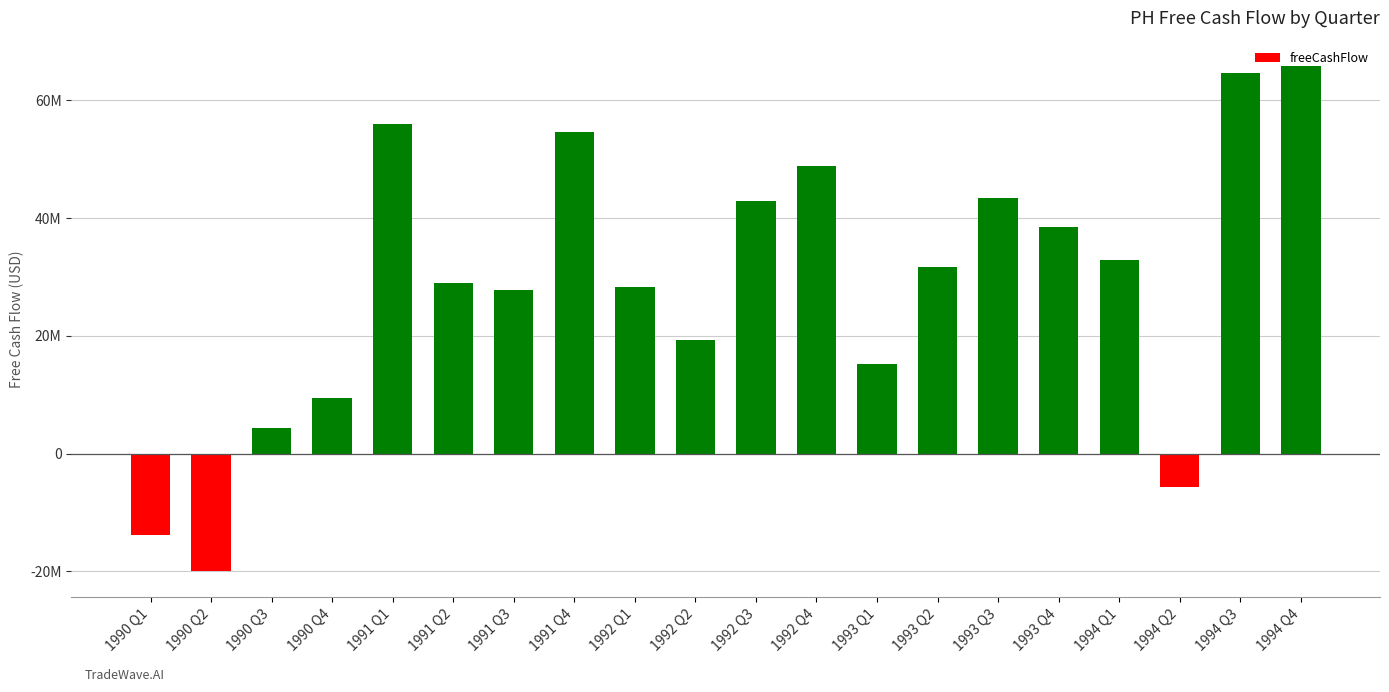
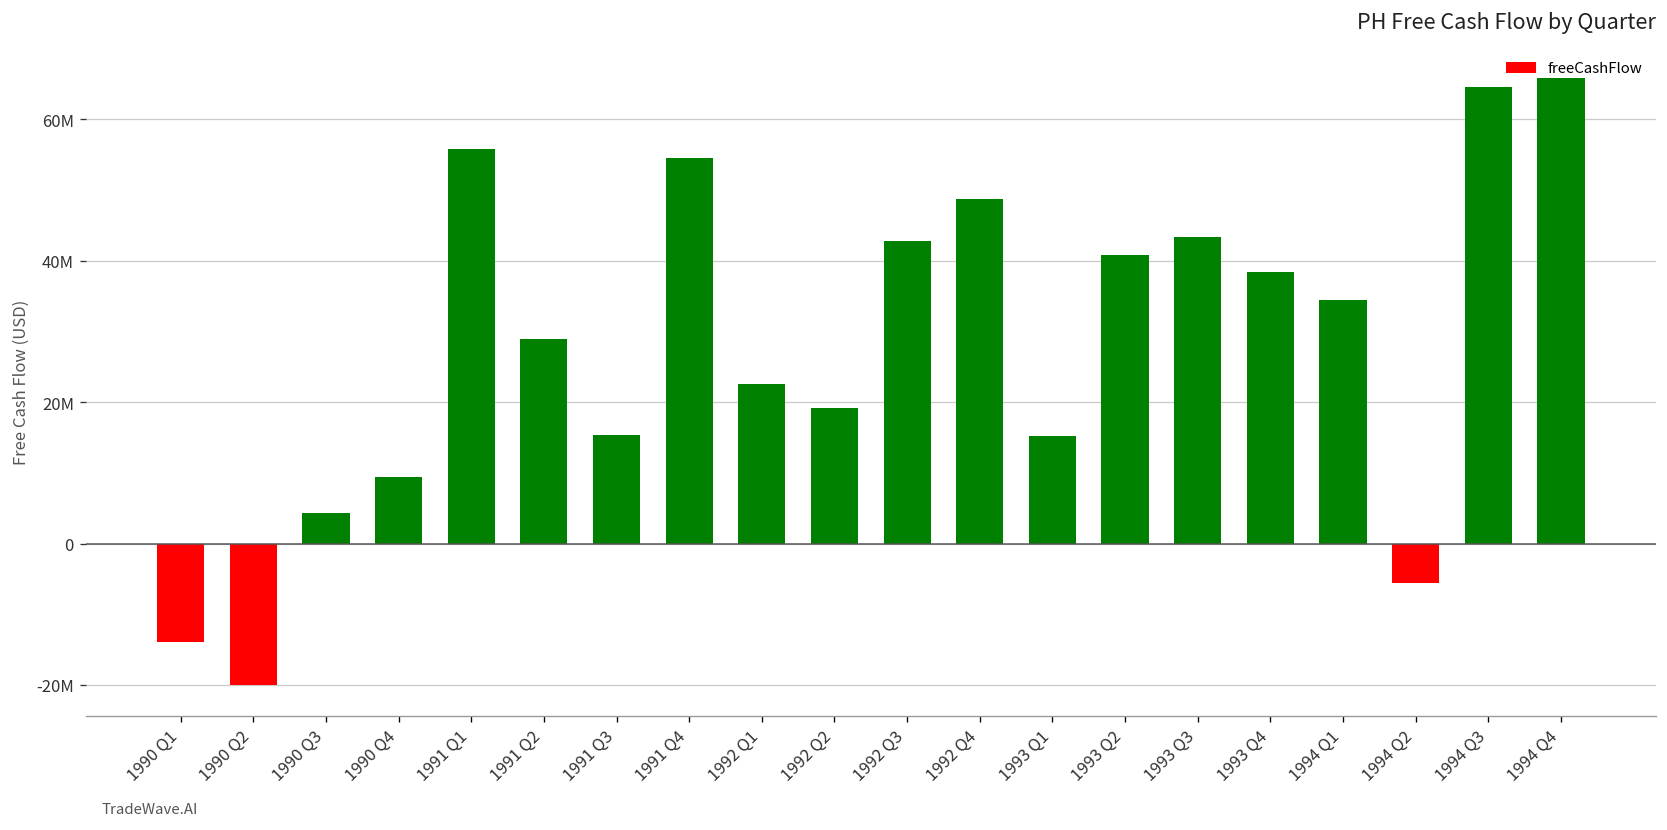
1991 Q3: 28000000 -> 15000000
1992 Q1: 28000000 -> 23000000
1993 Q2: 32000000 -> 41000000
1994 Q1: 33000000 -> 35000000
